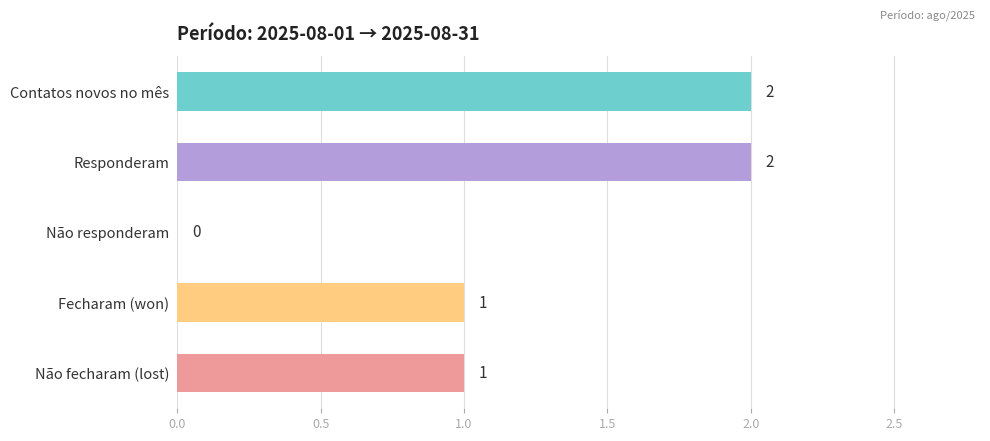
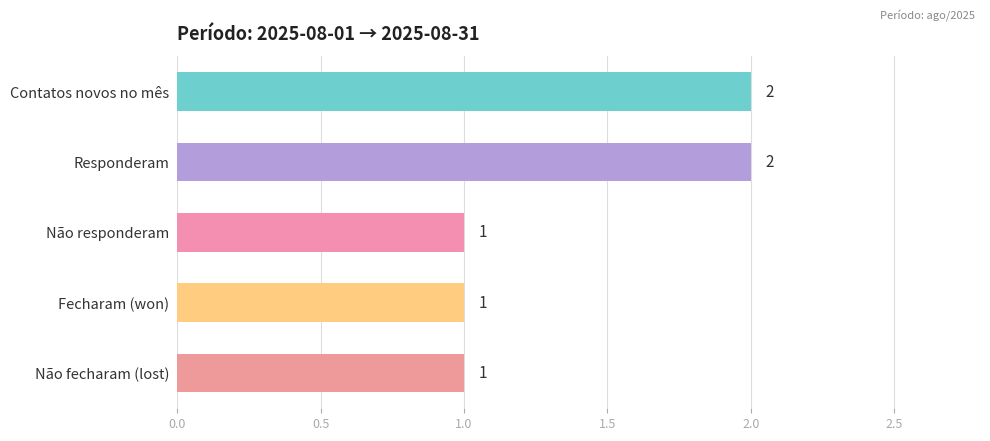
Não responderam: 0 -> 1
